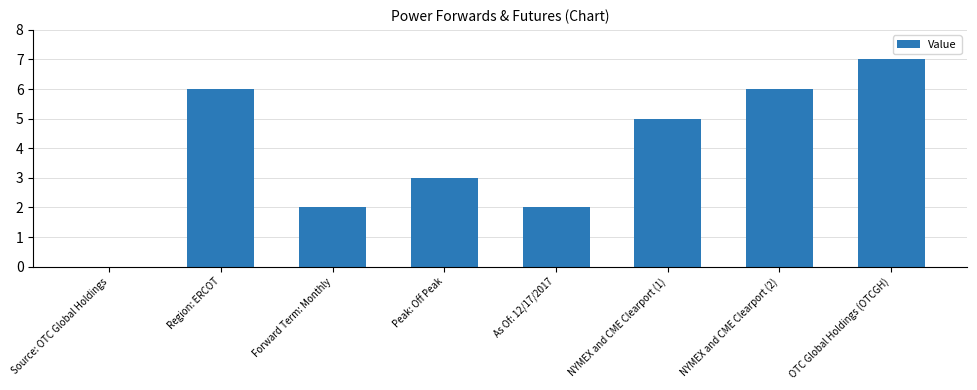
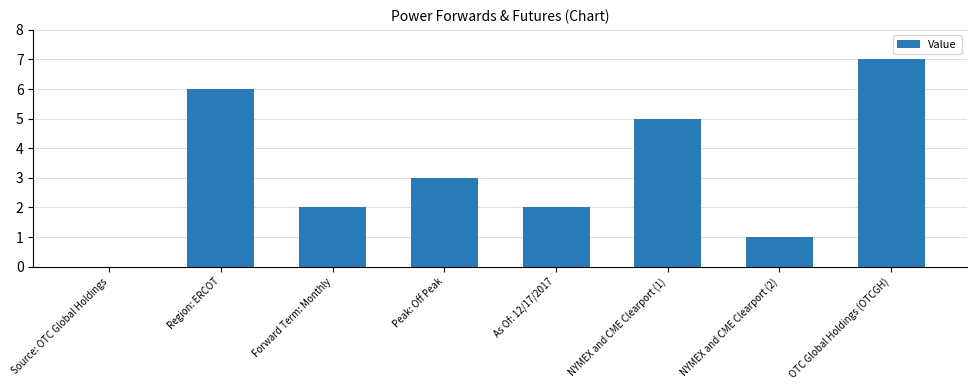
NYMEX and CME Clearport (2): 6 -> 1
